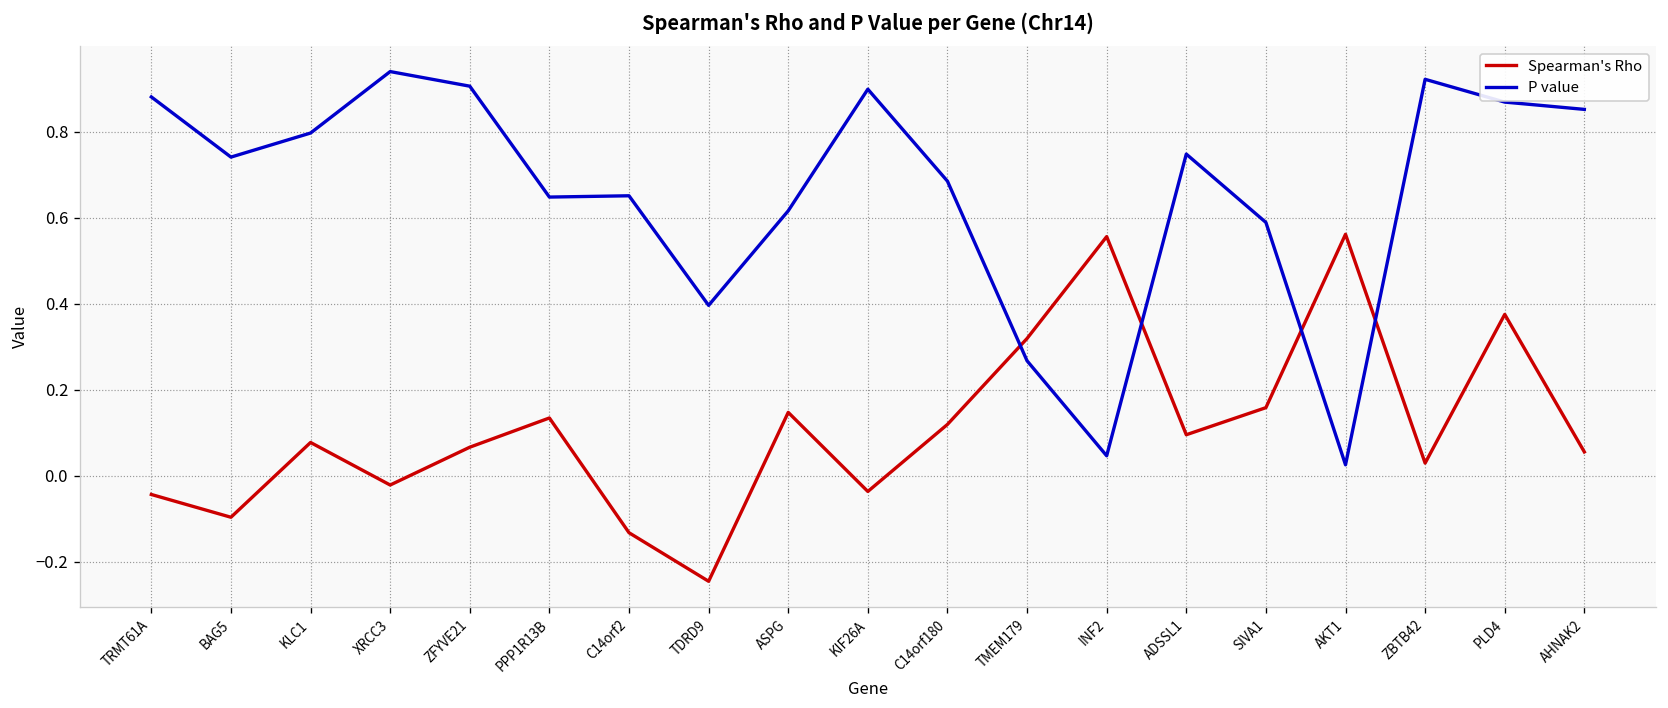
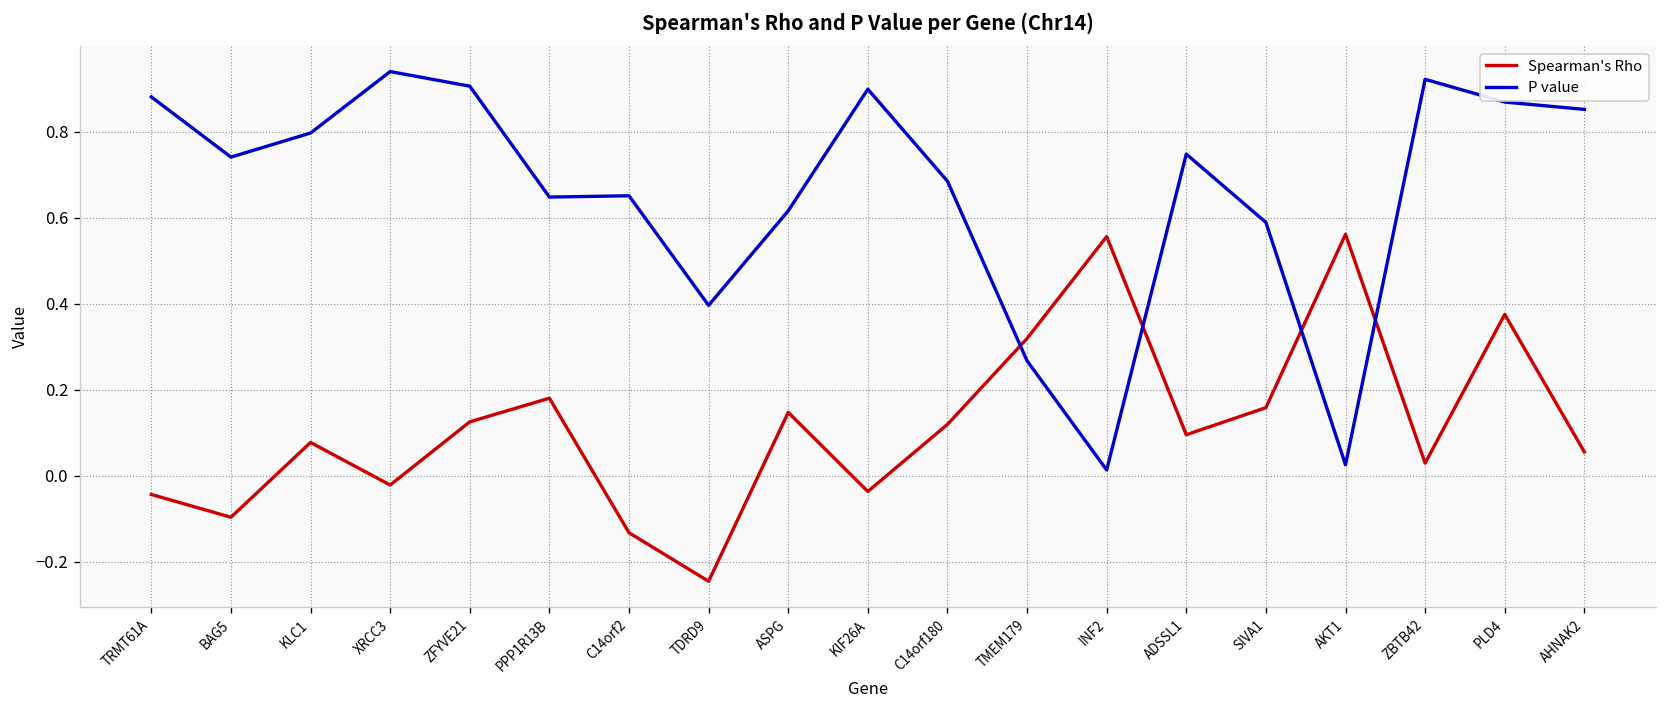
Spearman's Rho, ZFYVE21: 0.07 -> 0.13
Spearman's Rho, PPP1R13B: 0.13 -> 0.18
P value, INF2: 0.05 -> 0.01
